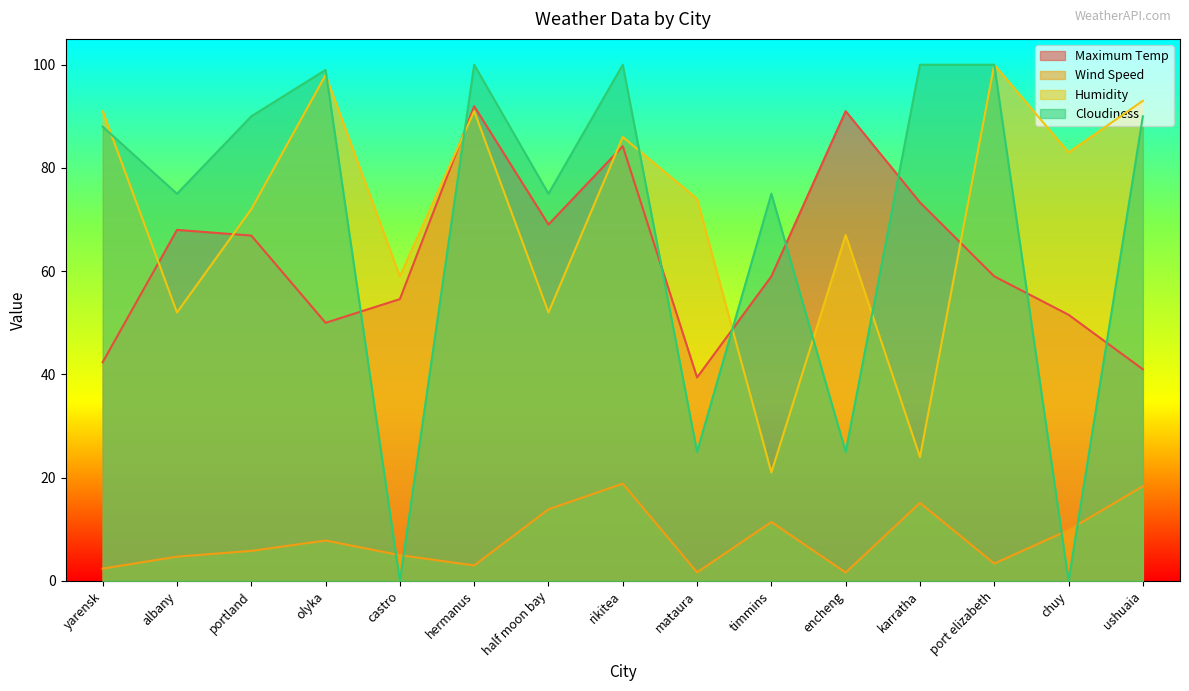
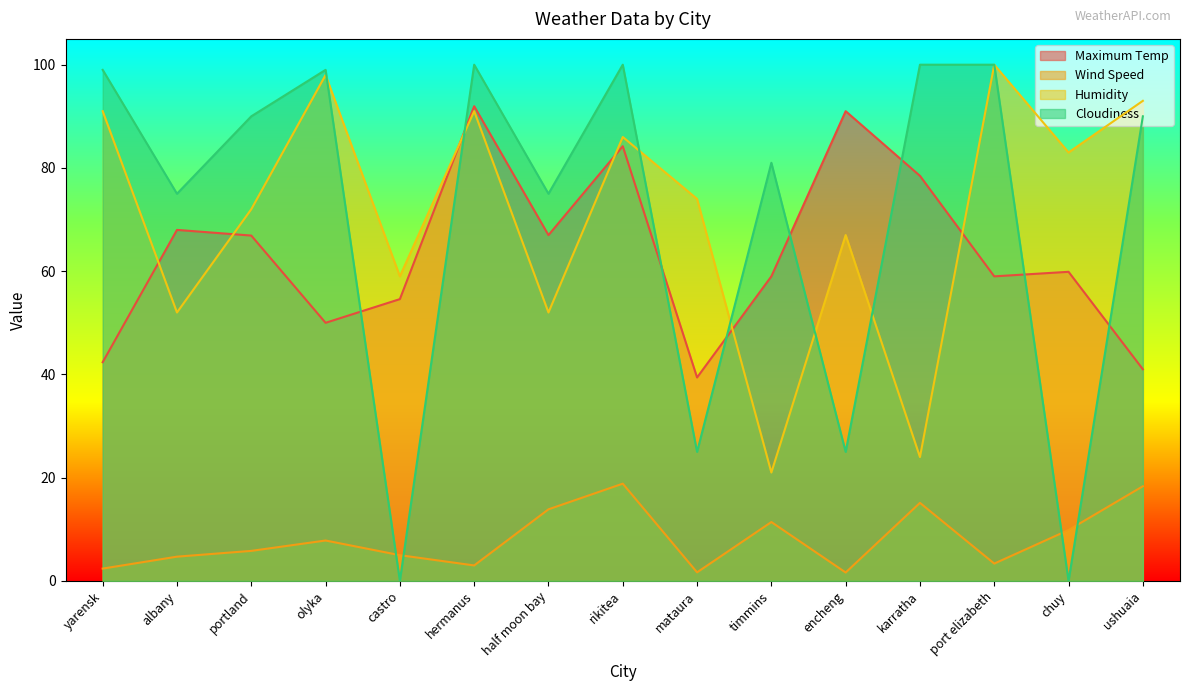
Cloudiness, yarensk: 88 -> 99
Maximum Temp, half moon bay: 69 -> 67
Cloudiness, timmins: 75 -> 81
Maximum Temp, karratha: 73 -> 78
Maximum Temp, chuy: 52 -> 60
